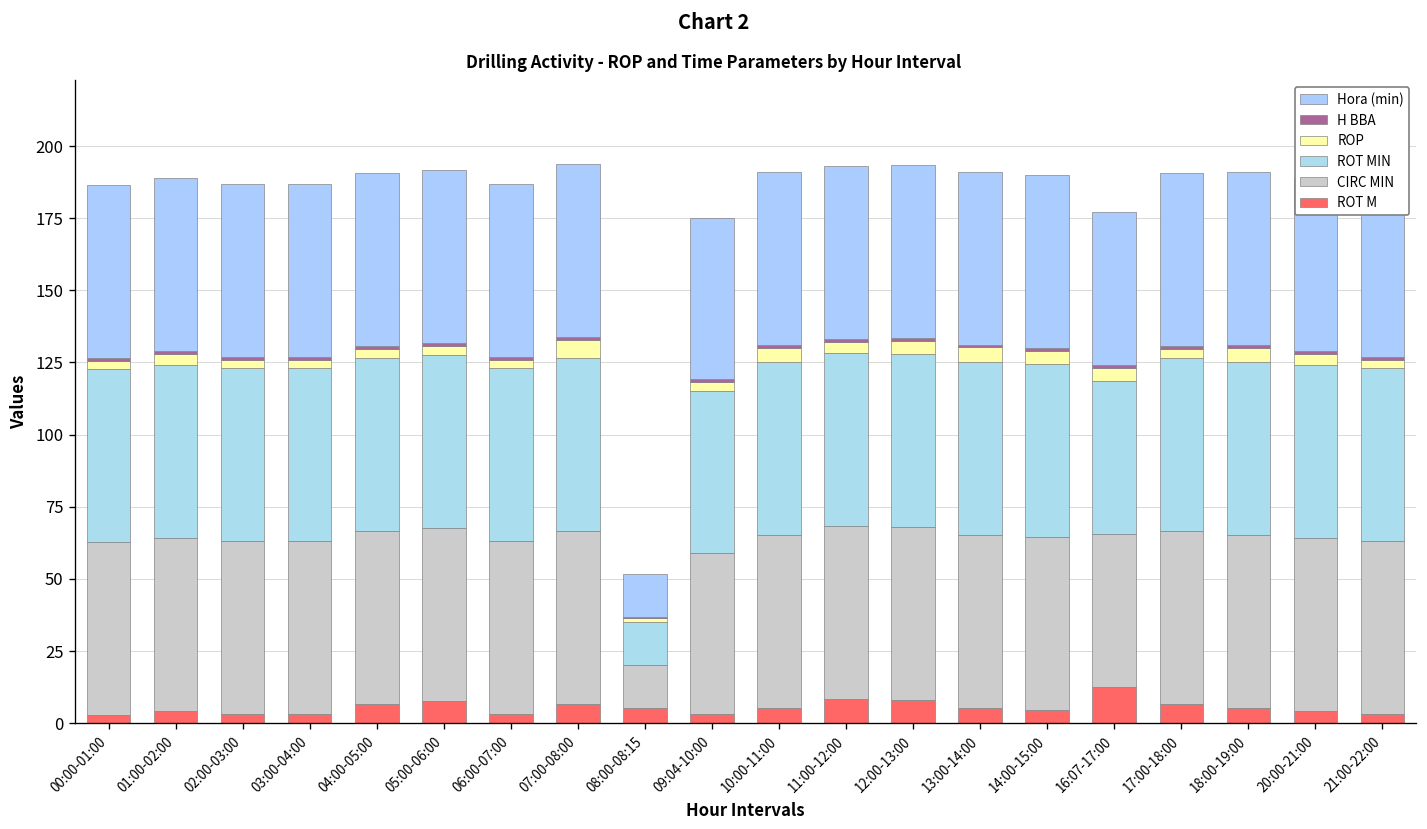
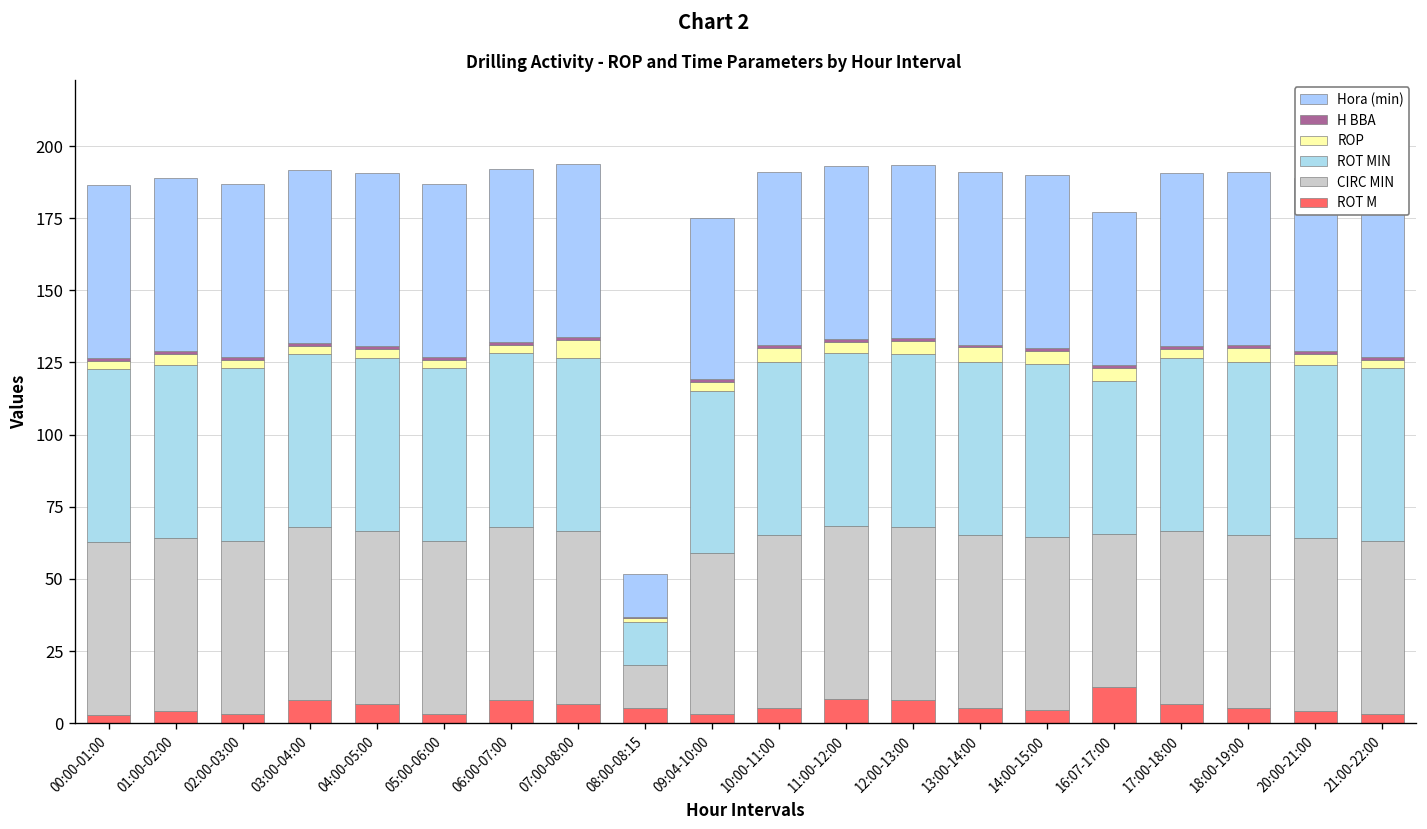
ROT M, 03:00-04:00: 3 -> 8
ROT M, 05:00-06:00: 8 -> 3
ROT M, 06:00-07:00: 3 -> 8
